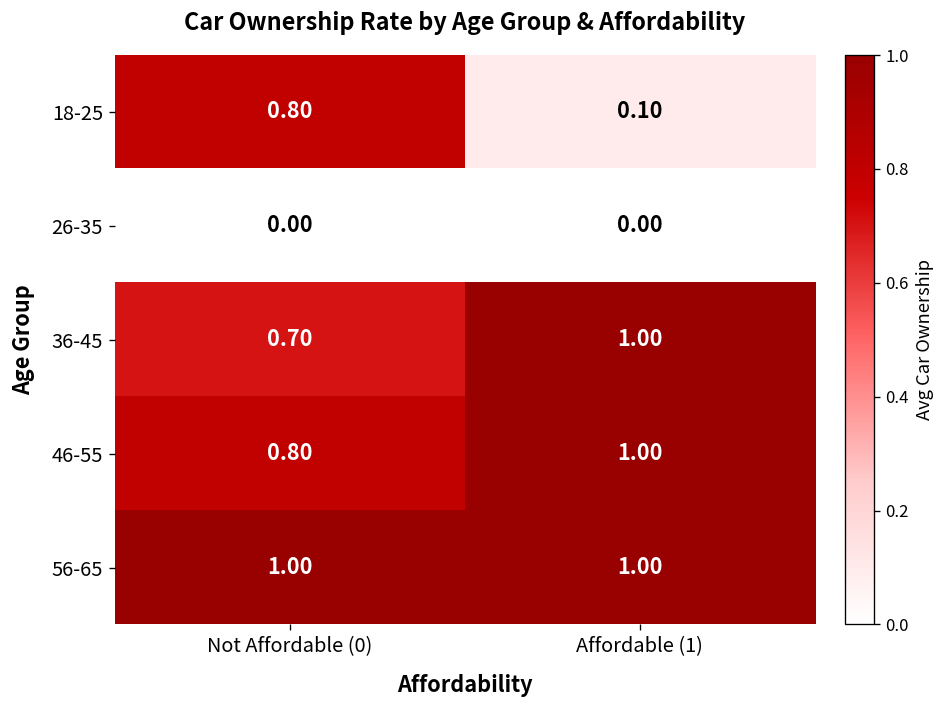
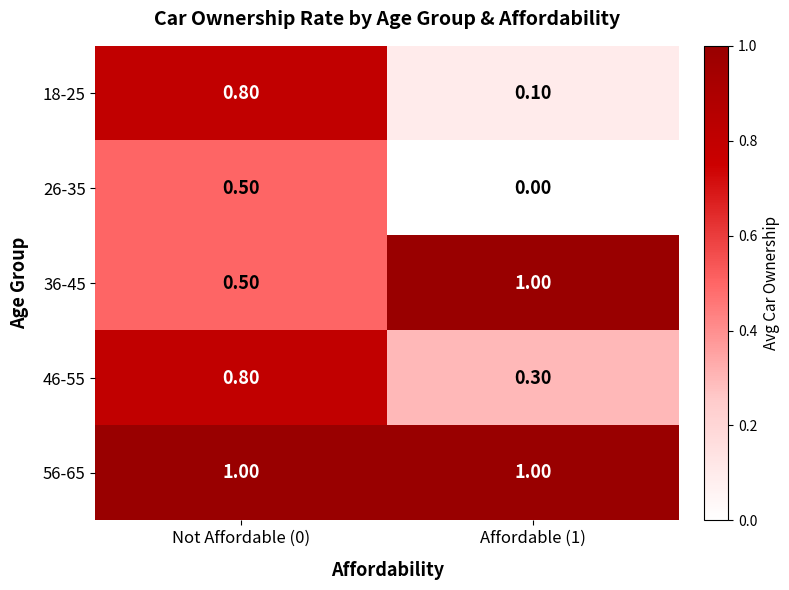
26-35, Not Affordable (0): 0.00 -> 0.50
36-45, Not Affordable (0): 0.70 -> 0.50
46-55, Affordable (1): 1.00 -> 0.30
